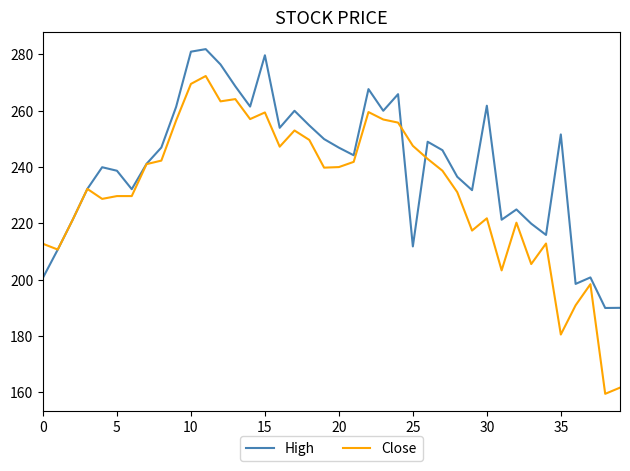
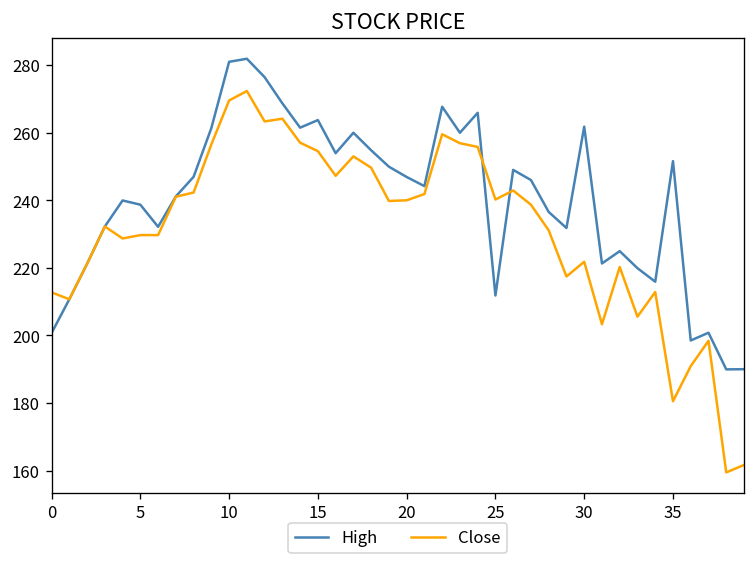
High, 15: 280 -> 264
Close, 15: 259 -> 255
Close, 25: 248 -> 240
